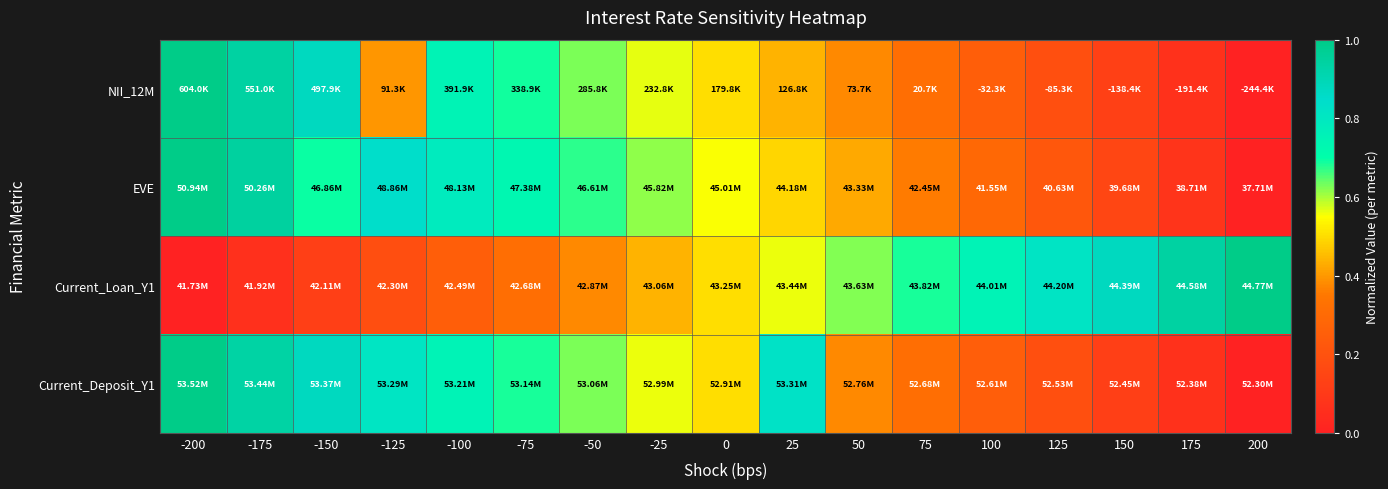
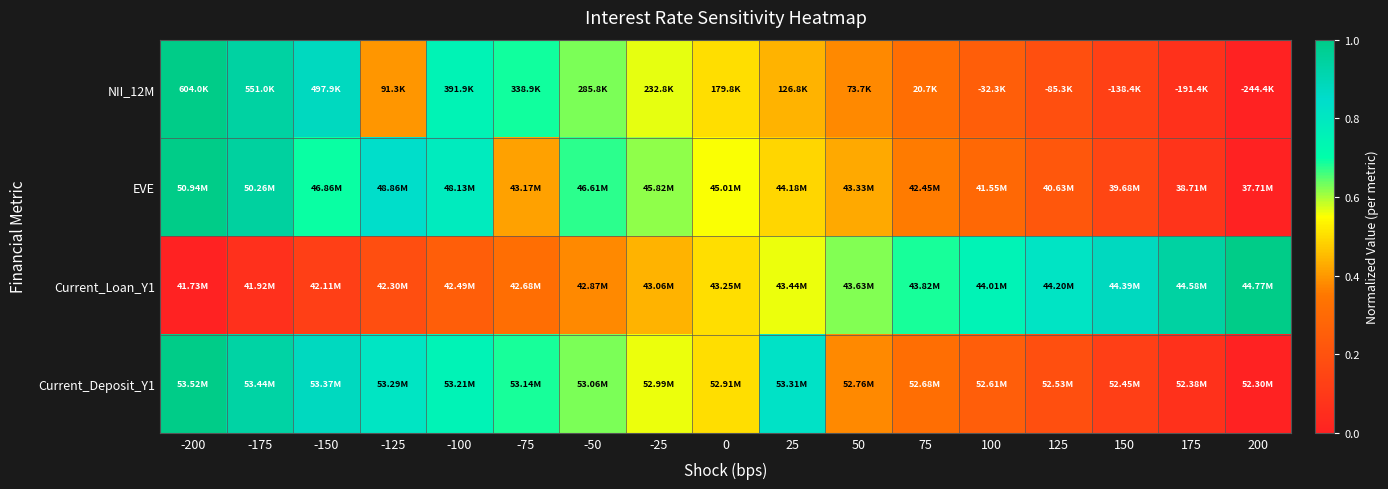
EVE, -75: 47.38M -> 43.17M
